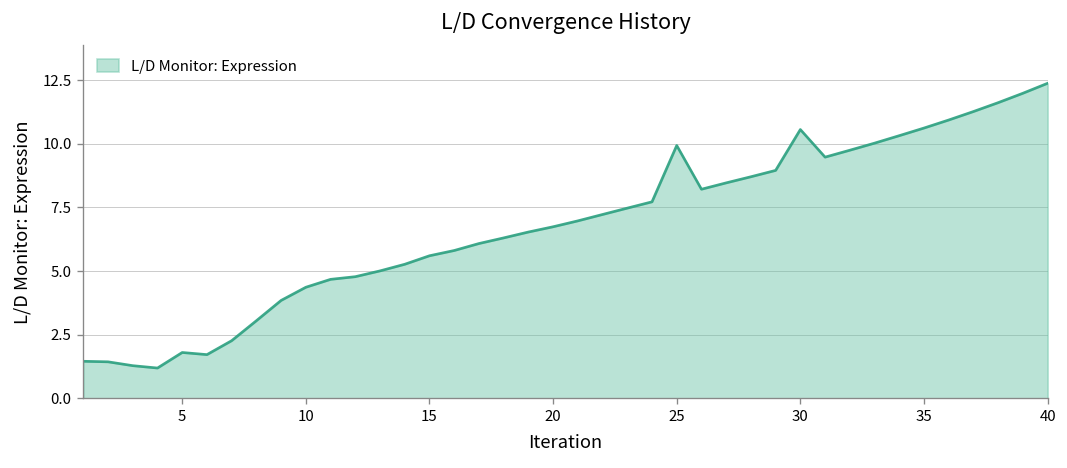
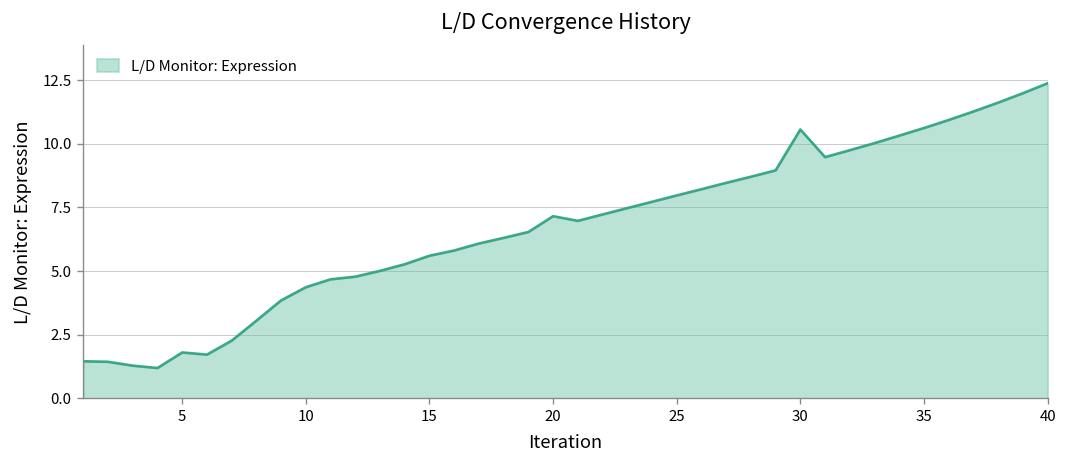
20: 6.7 -> 7.2
25: 9.9 -> 8.0
